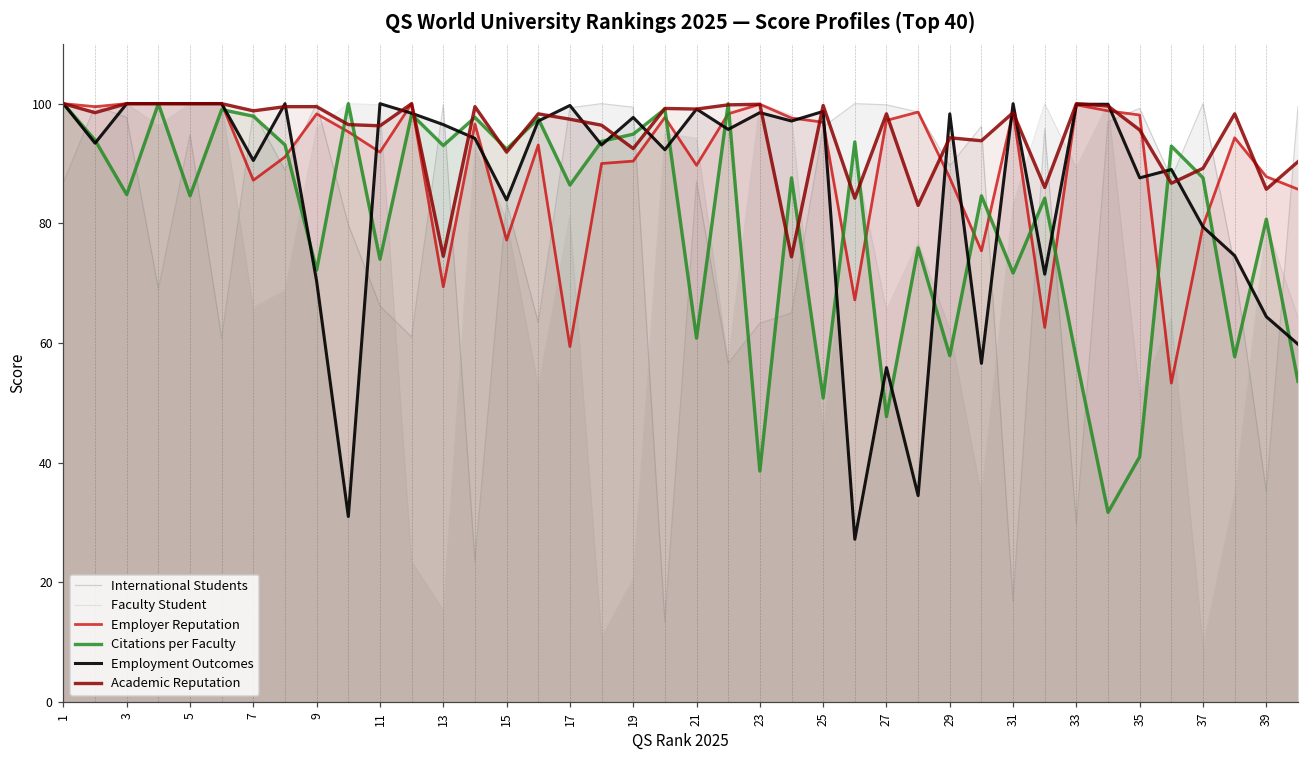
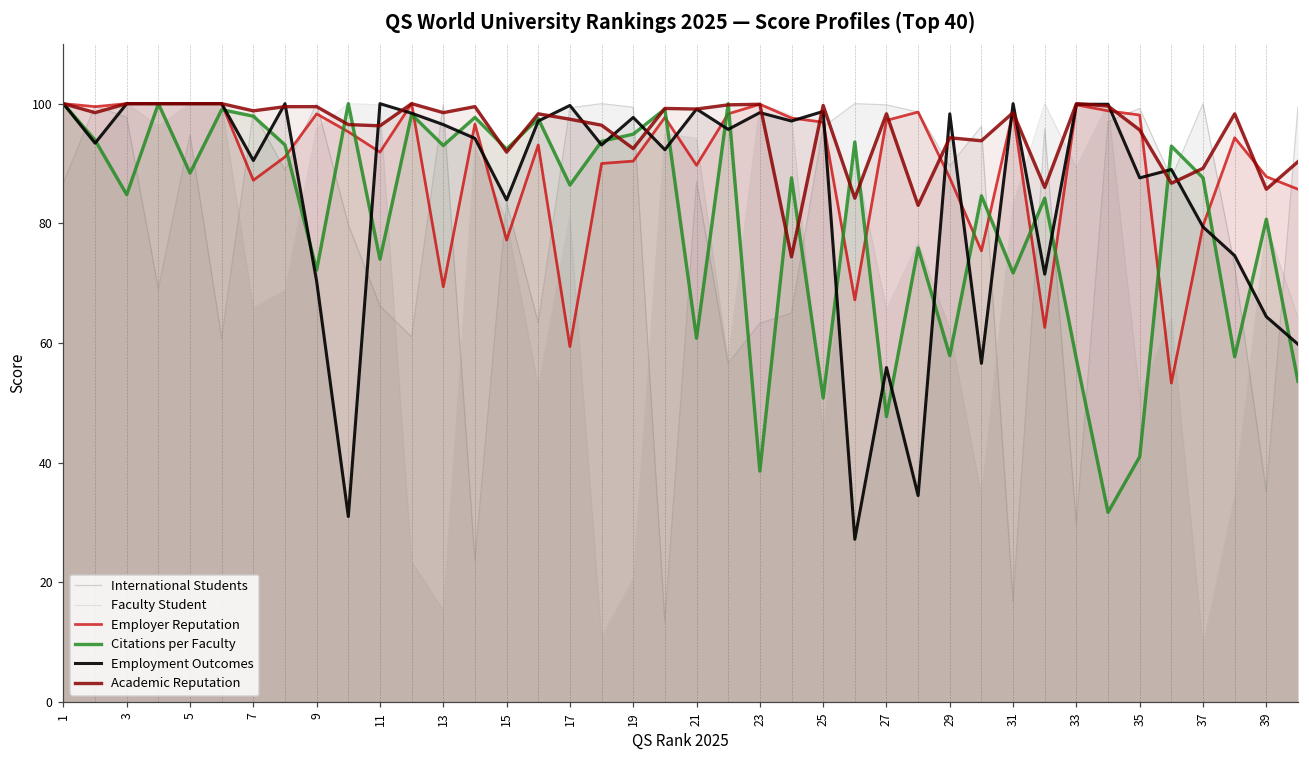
Citations per Faculty, 5: 85 -> 88
Academic Reputation, 13: 75 -> 99
